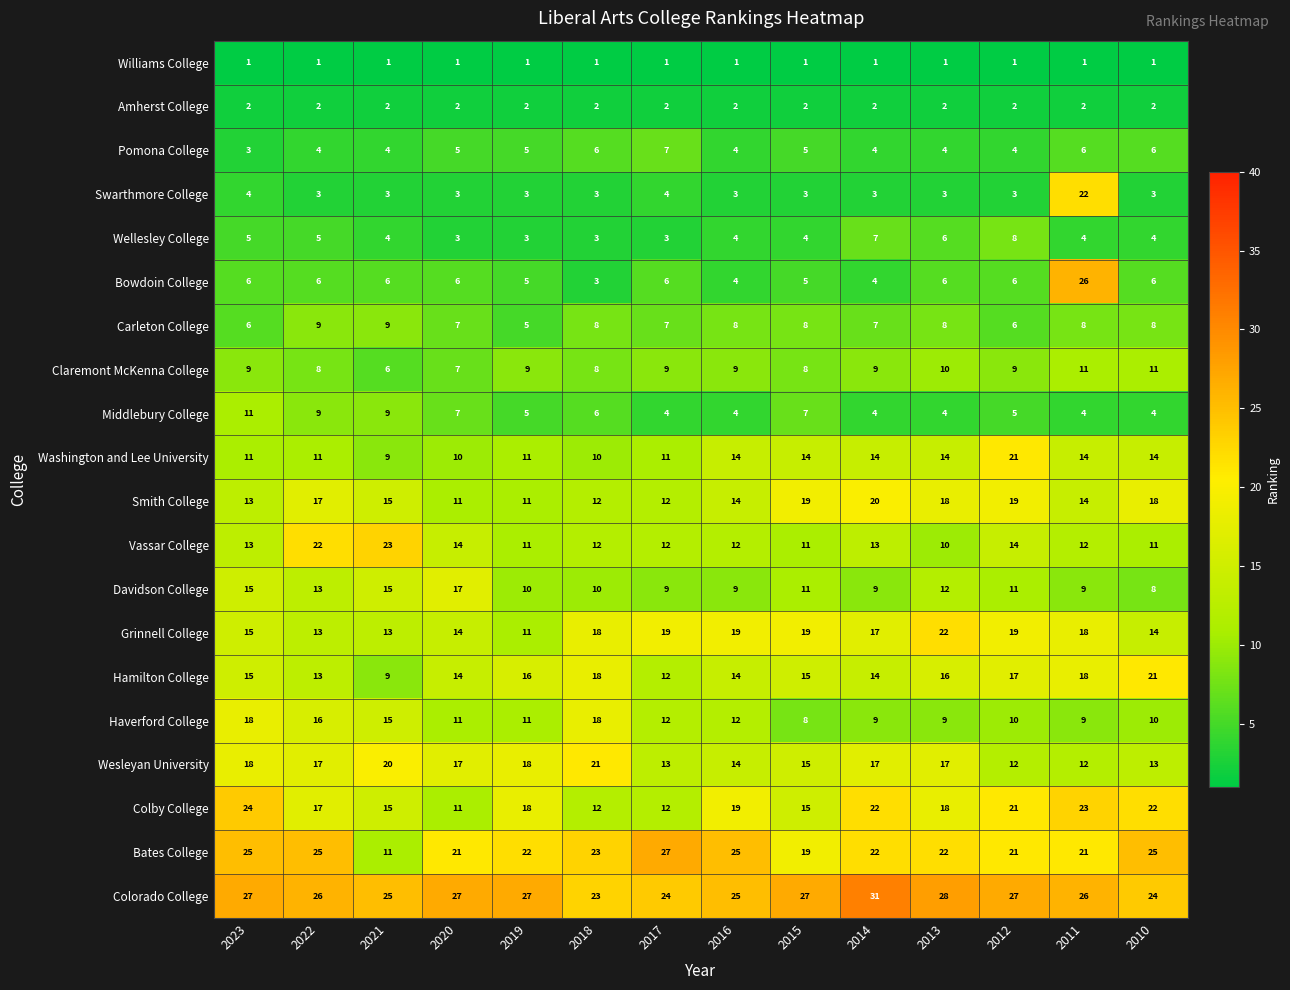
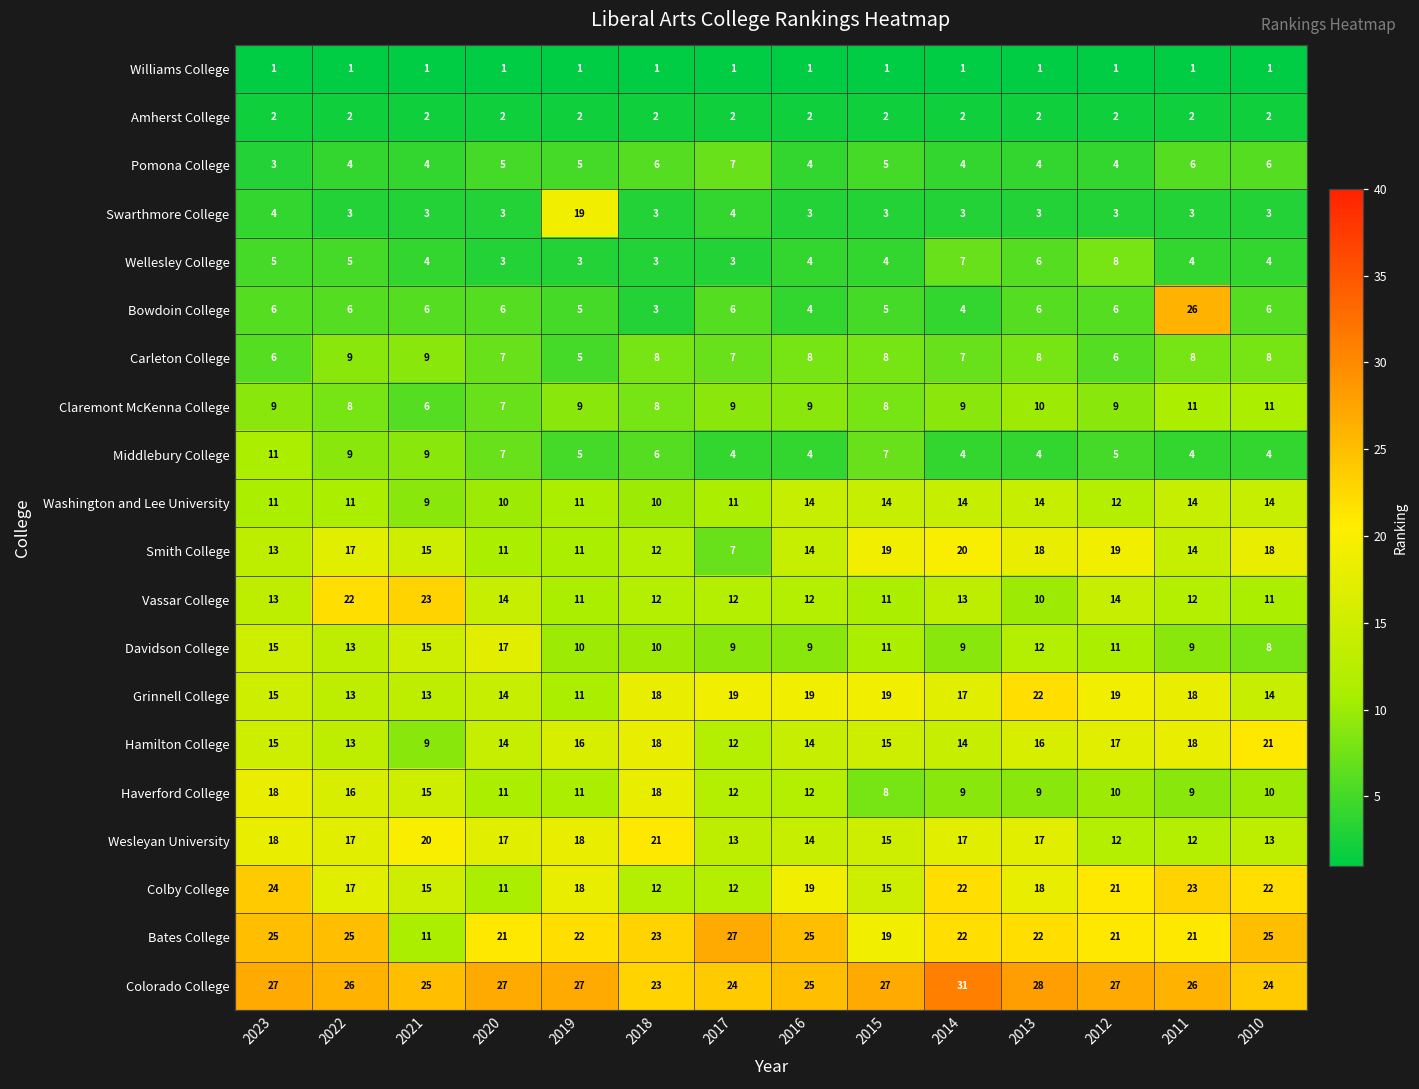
Swarthmore College, 2019: 3 -> 19
Swarthmore College, 2011: 22 -> 3
Washington and Lee University, 2012: 21 -> 12
Smith College, 2017: 12 -> 7
